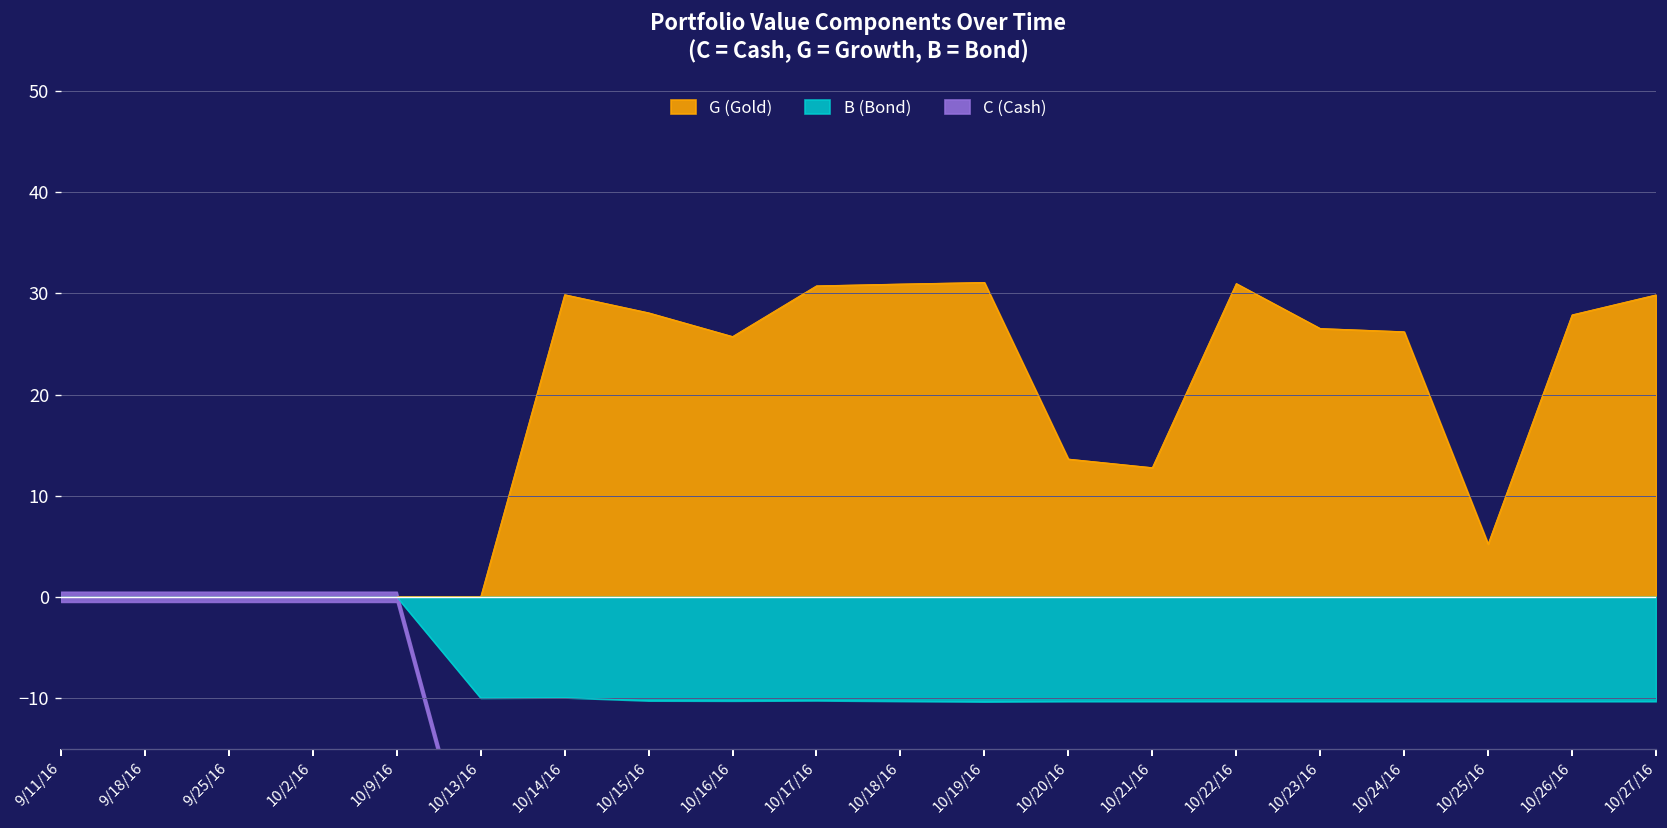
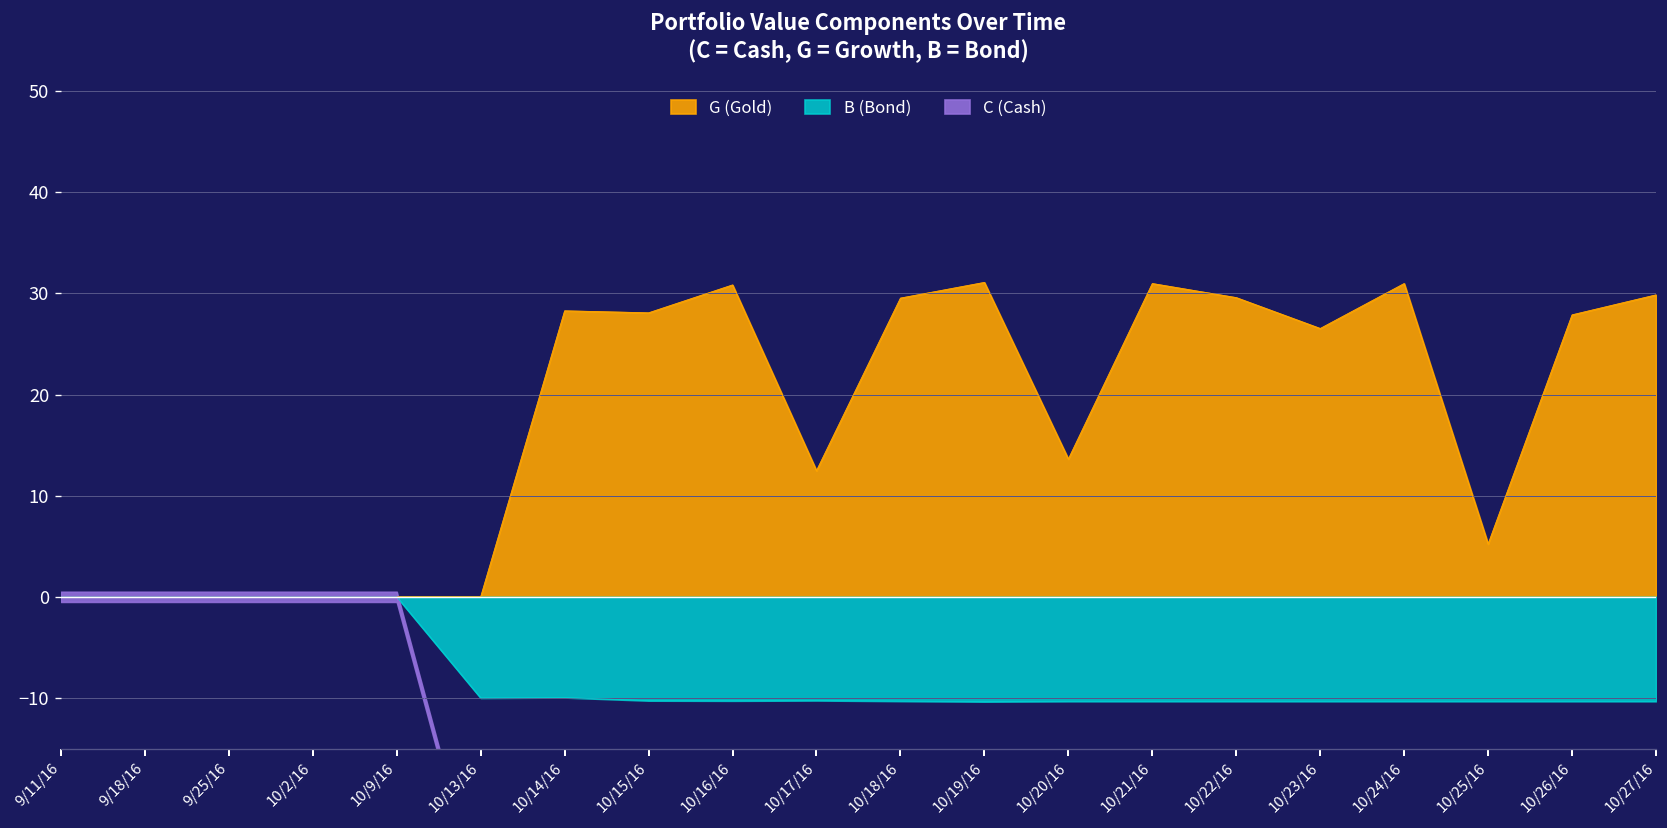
G (Gold), 10/14/16: 30 -> 28
G (Gold), 10/16/16: 26 -> 31
G (Gold), 10/17/16: 31 -> 12
G (Gold), 10/18/16: 31 -> 30
G (Gold), 10/21/16: 13 -> 31
G (Gold), 10/22/16: 31 -> 30
G (Gold), 10/24/16: 26 -> 31
